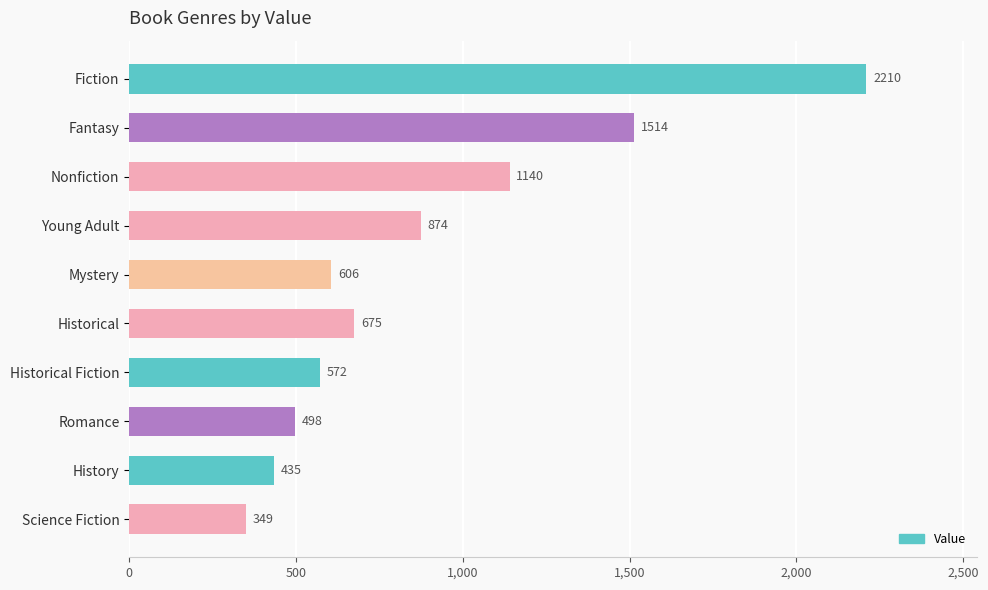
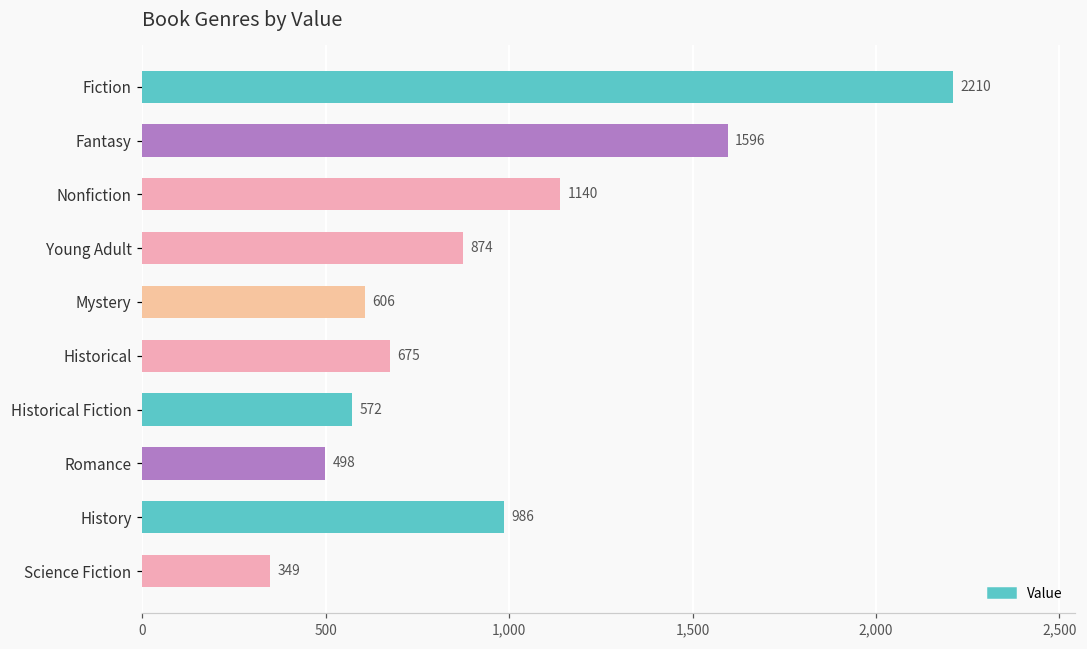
Fantasy: 1514 -> 1596
History: 435 -> 986
